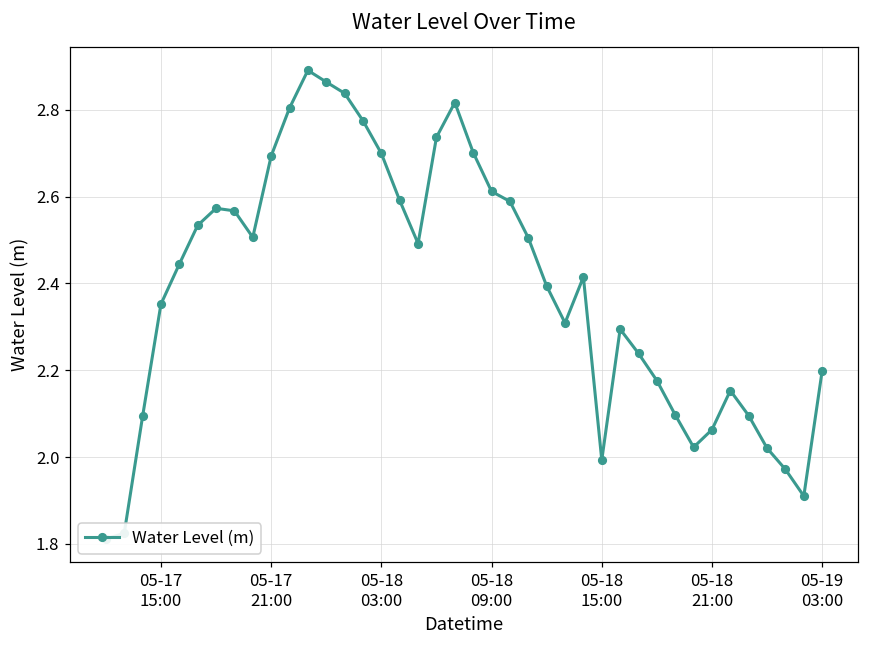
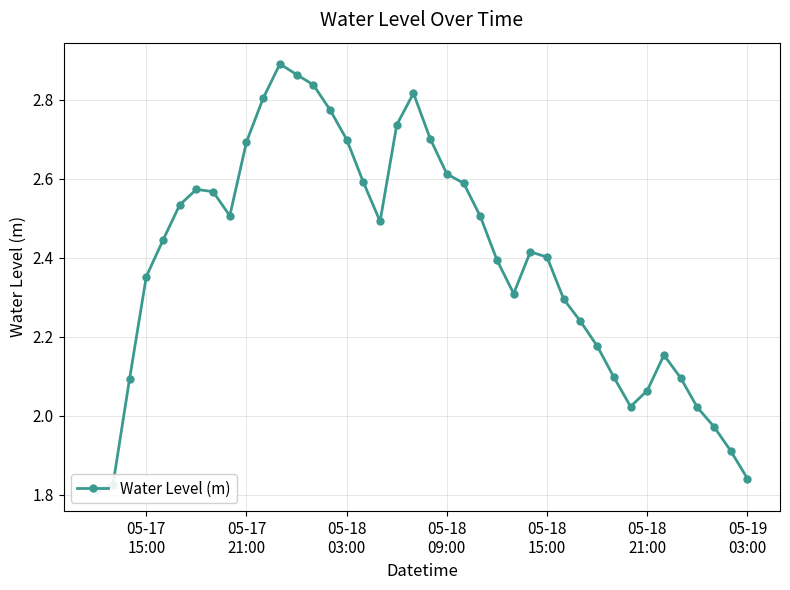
05-18 15:00: 1.99 -> 2.40
05-19 03:00: 2.20 -> 1.84
